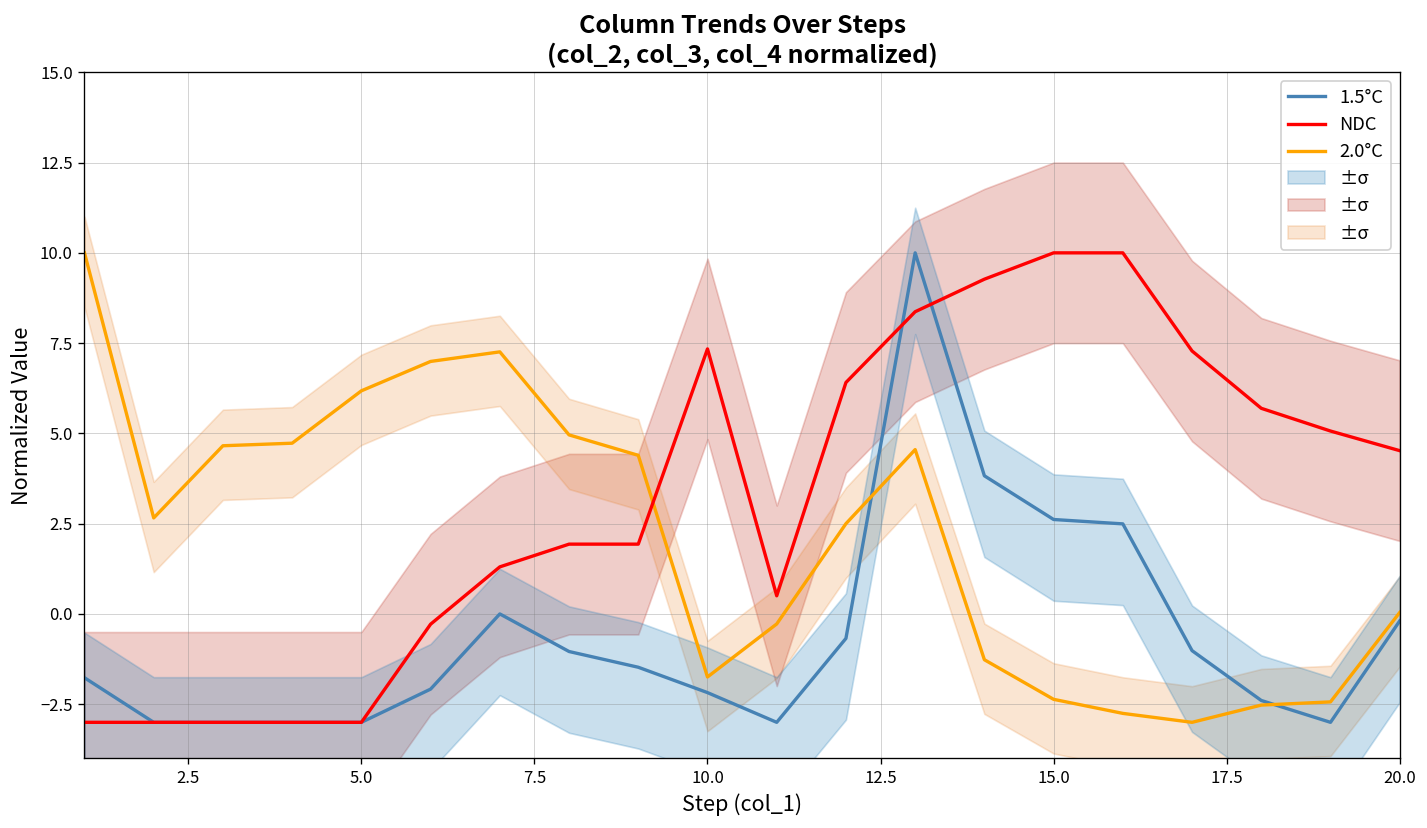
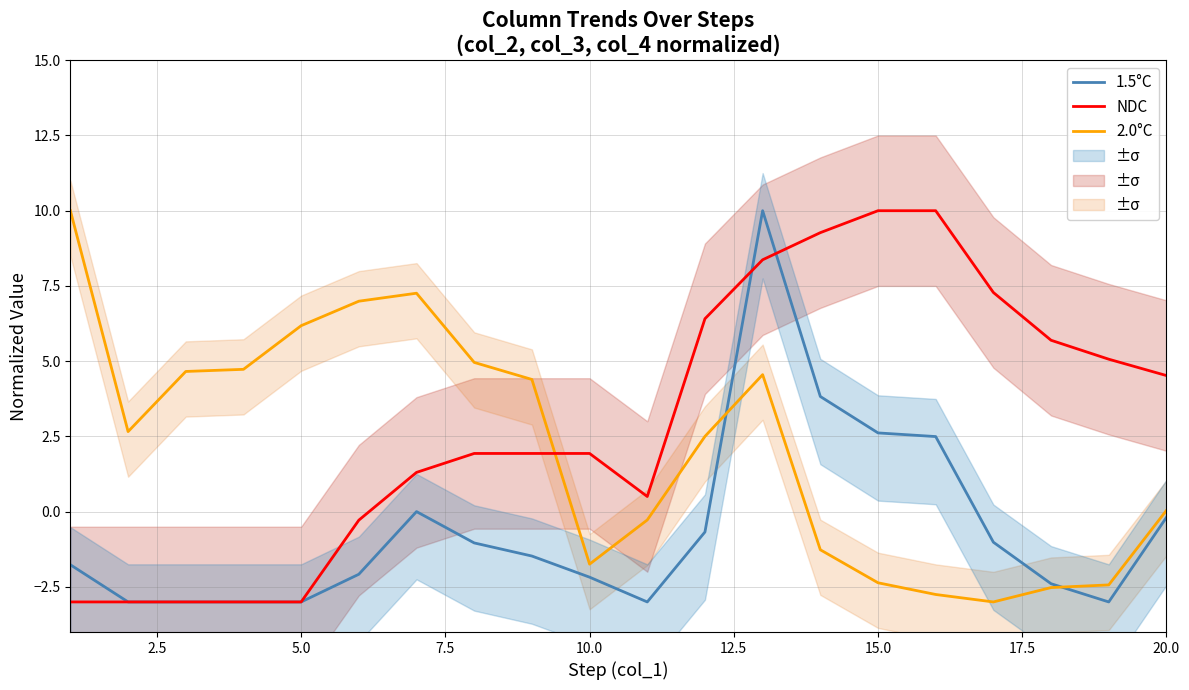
NDC, 10.0: 7.3 -> 1.9
